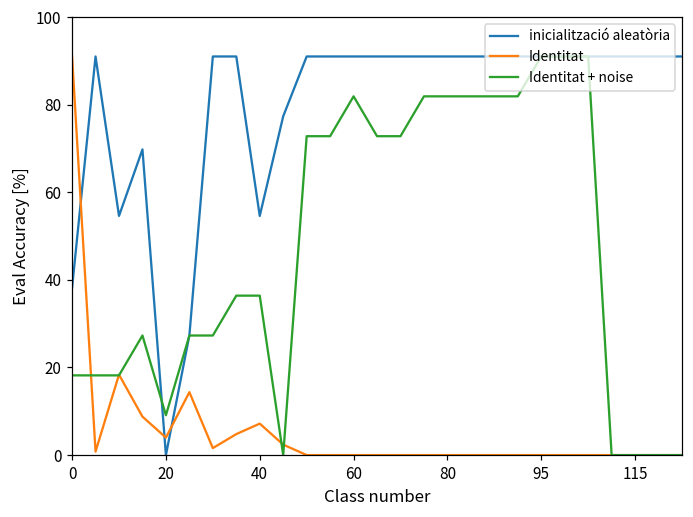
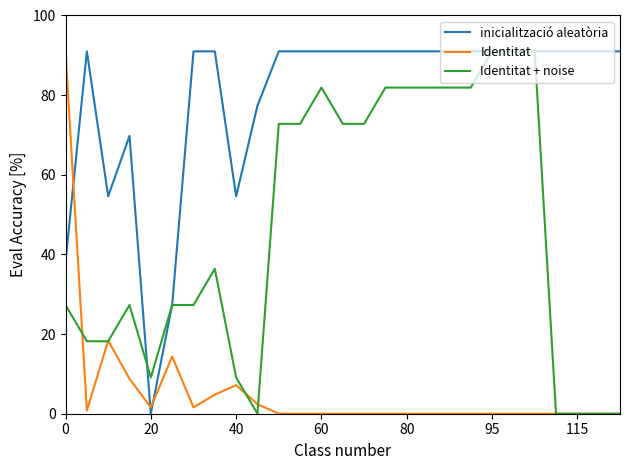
Identitat + noise, 0: 18 -> 27
Identitat, 20: 4 -> 2
Identitat + noise, 40: 36 -> 9
